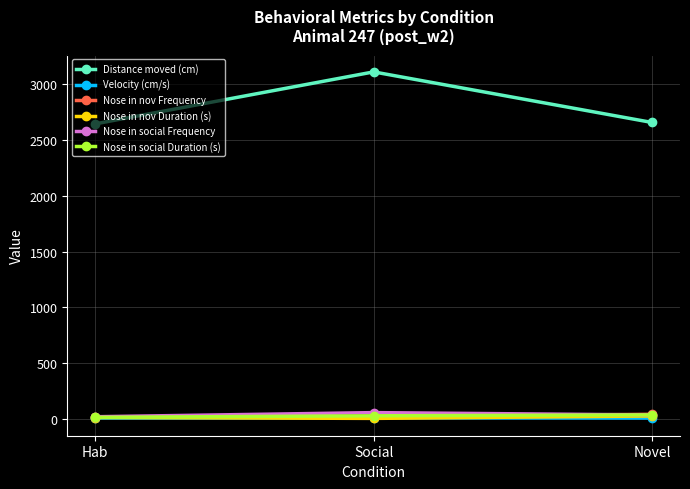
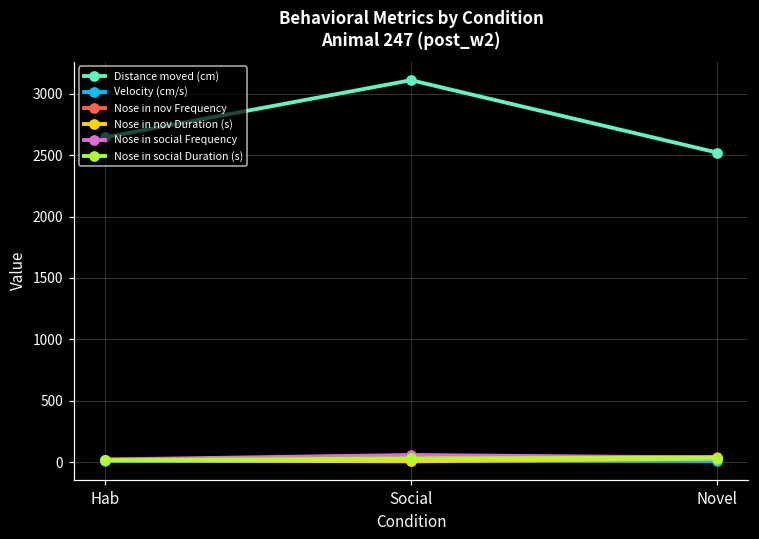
Distance moved (cm), Novel: 2660 -> 2520
